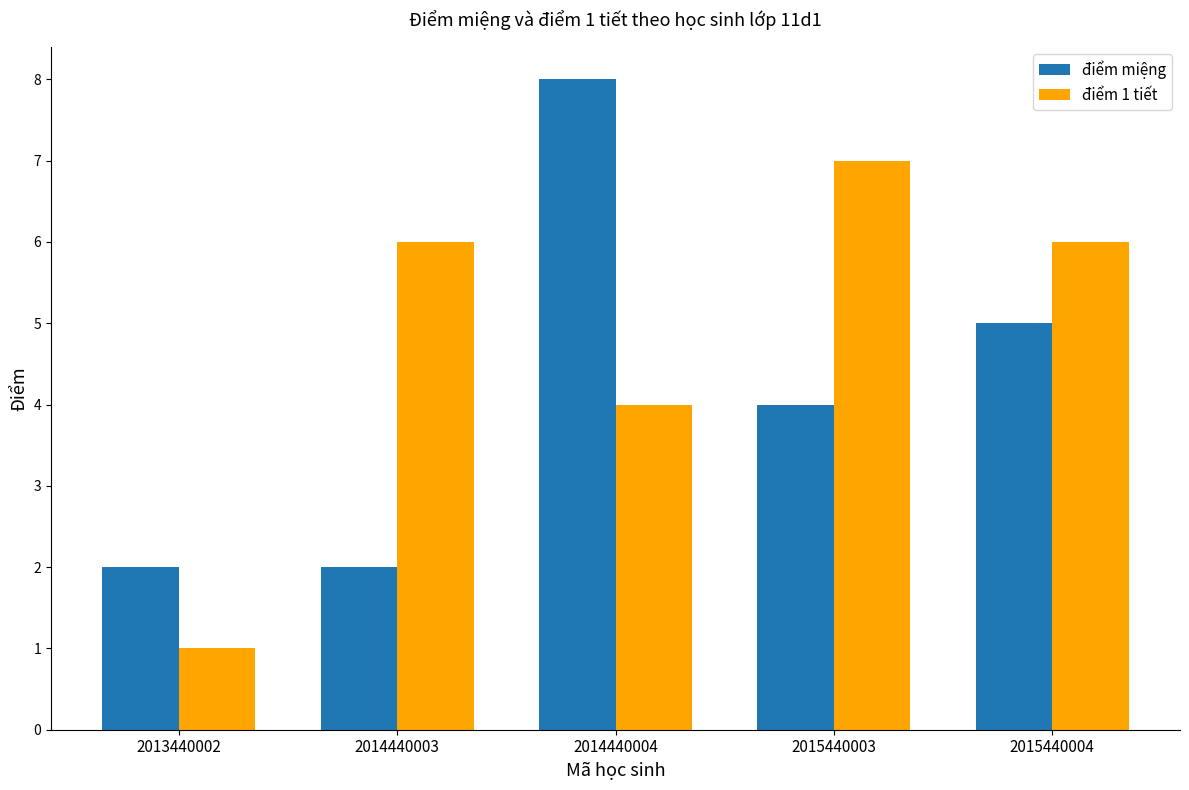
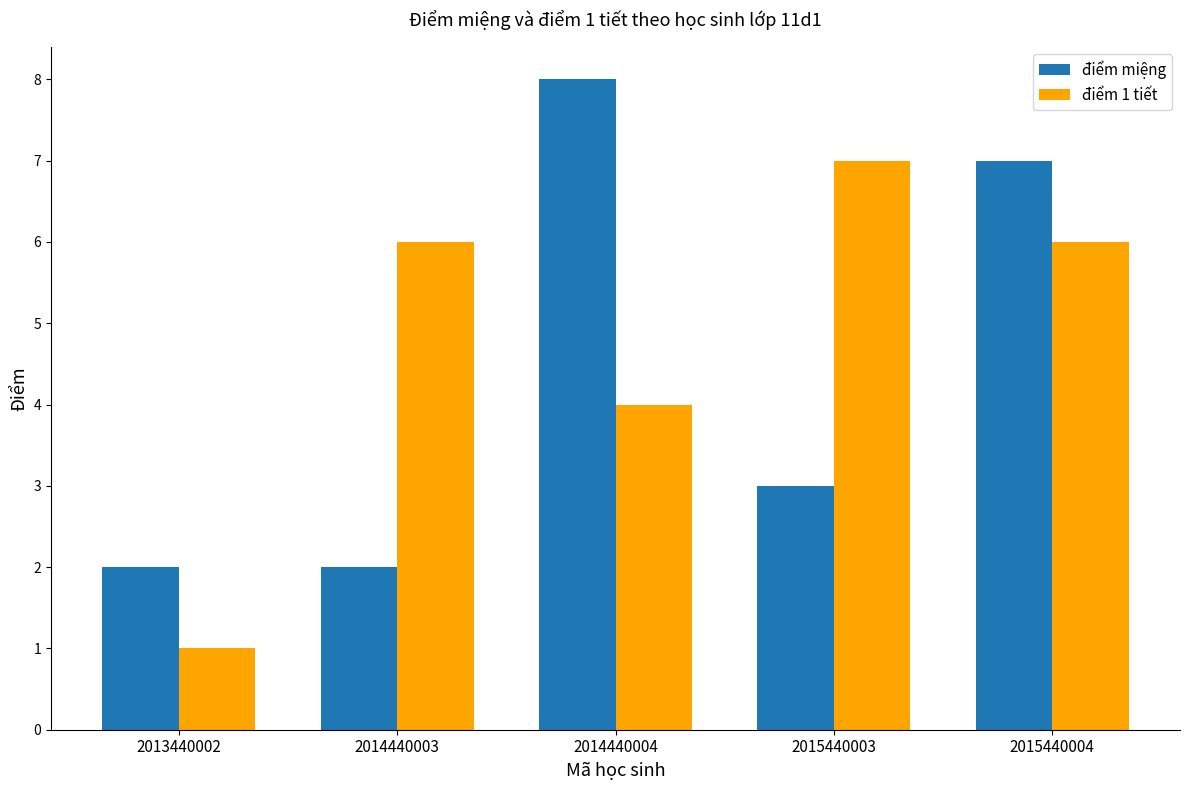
điểm miệng, 2015440003: 4 -> 3
điểm miệng, 2015440004: 5 -> 7
